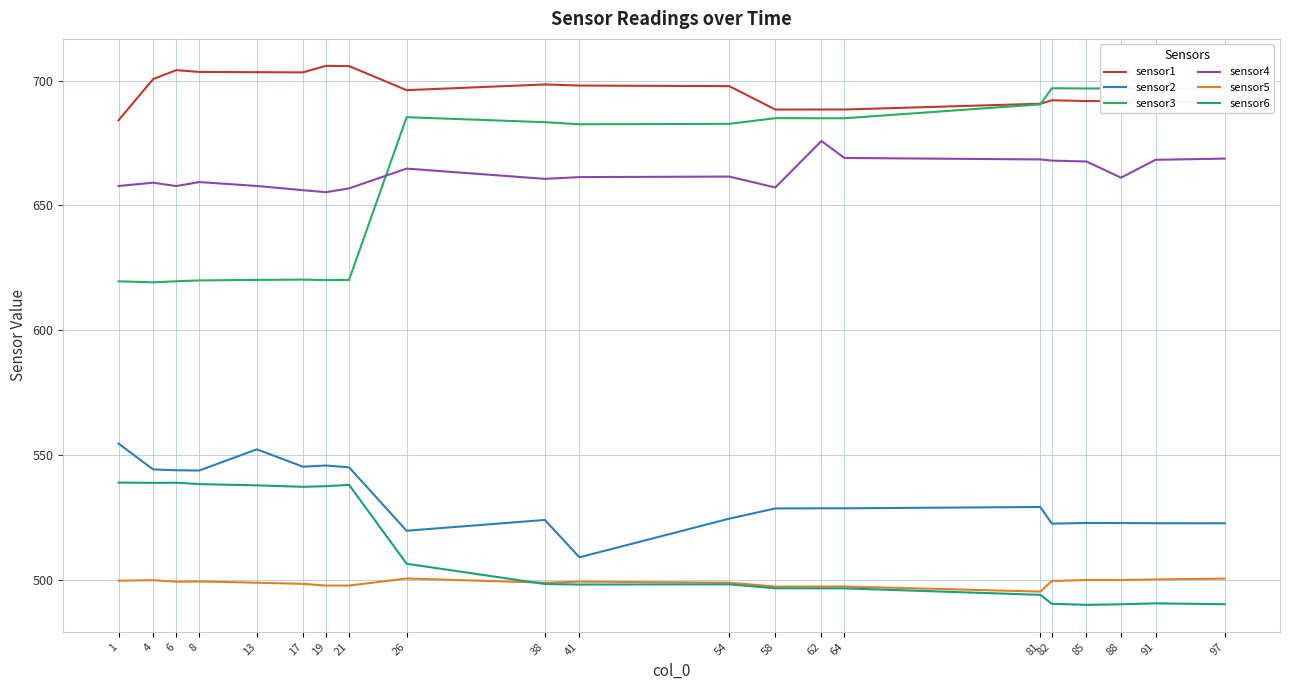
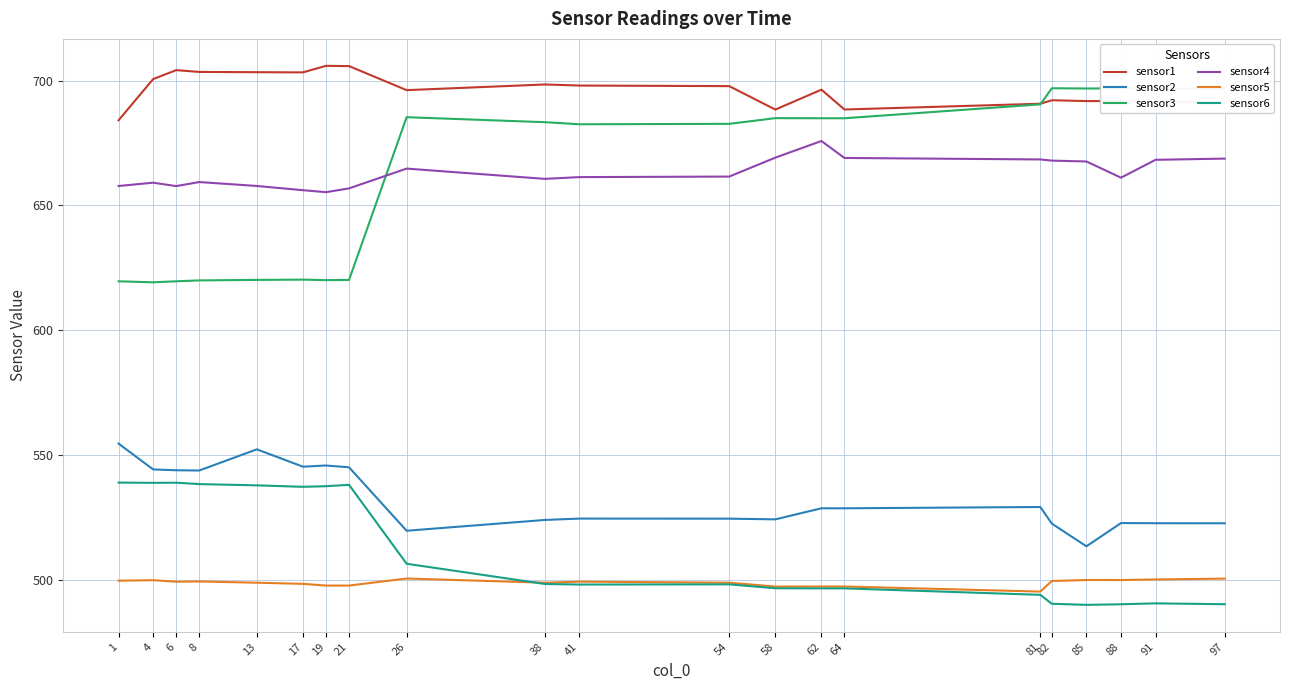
sensor2, 41: 509 -> 525
sensor2, 58: 529 -> 524
sensor4, 58: 657 -> 669
sensor1, 62: 688 -> 696
sensor2, 85: 523 -> 514
